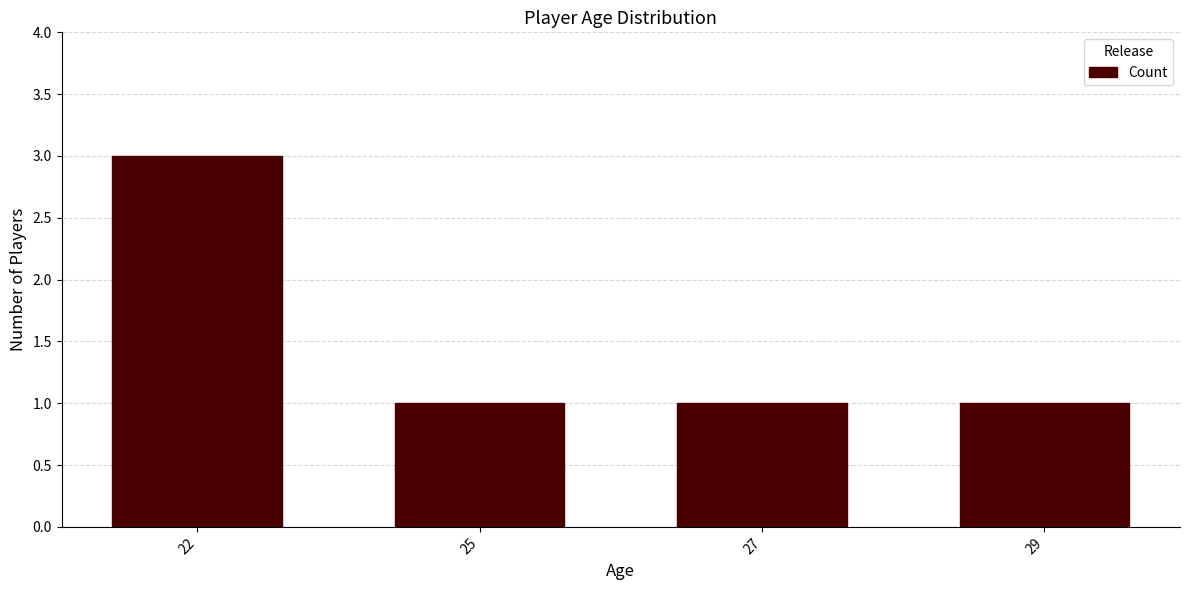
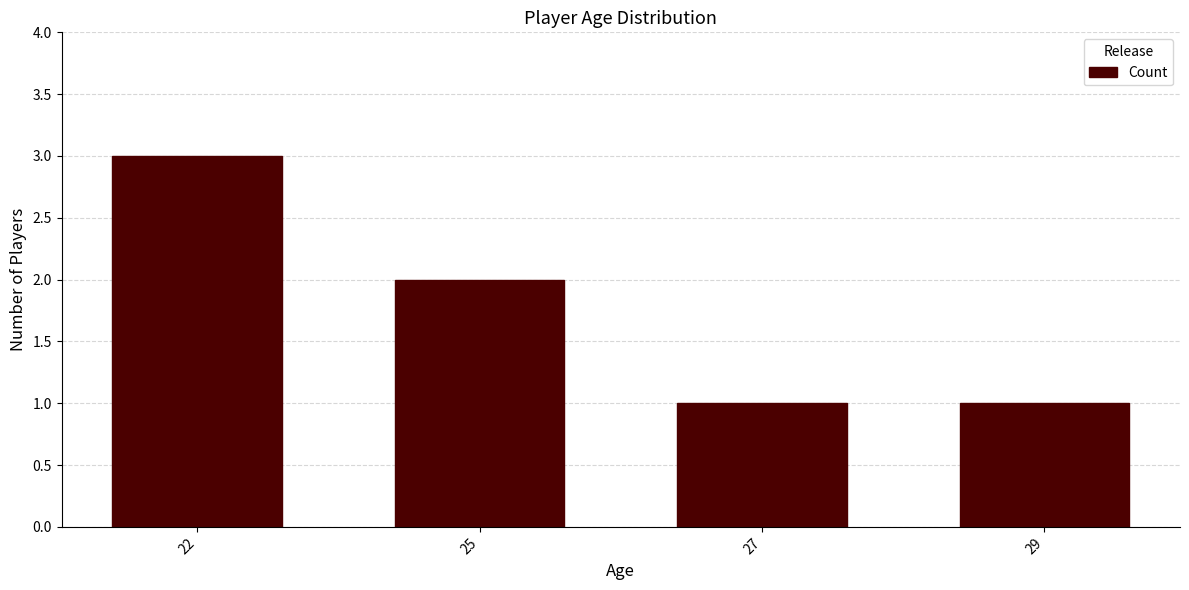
25: 1 -> 2
